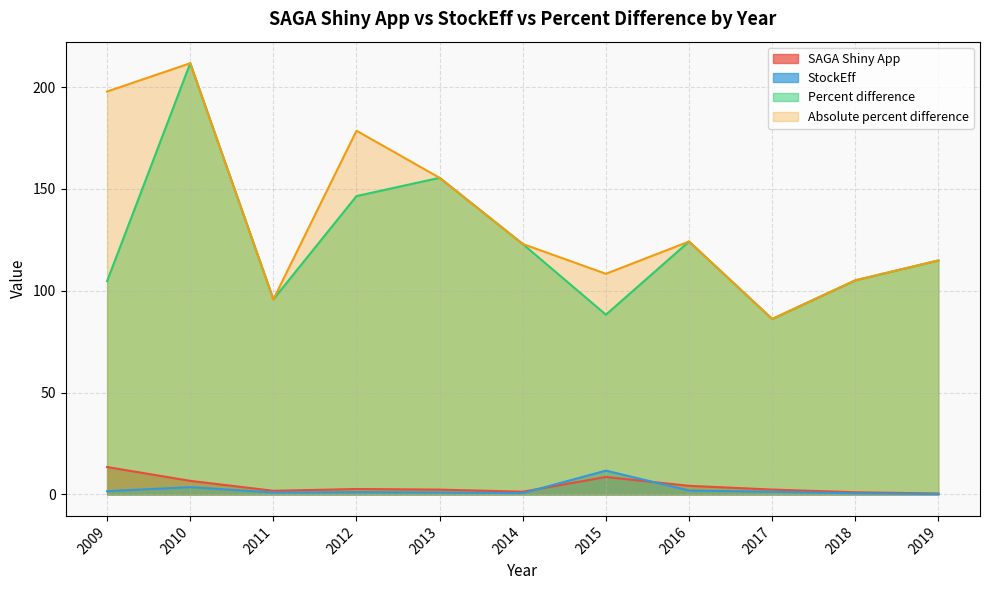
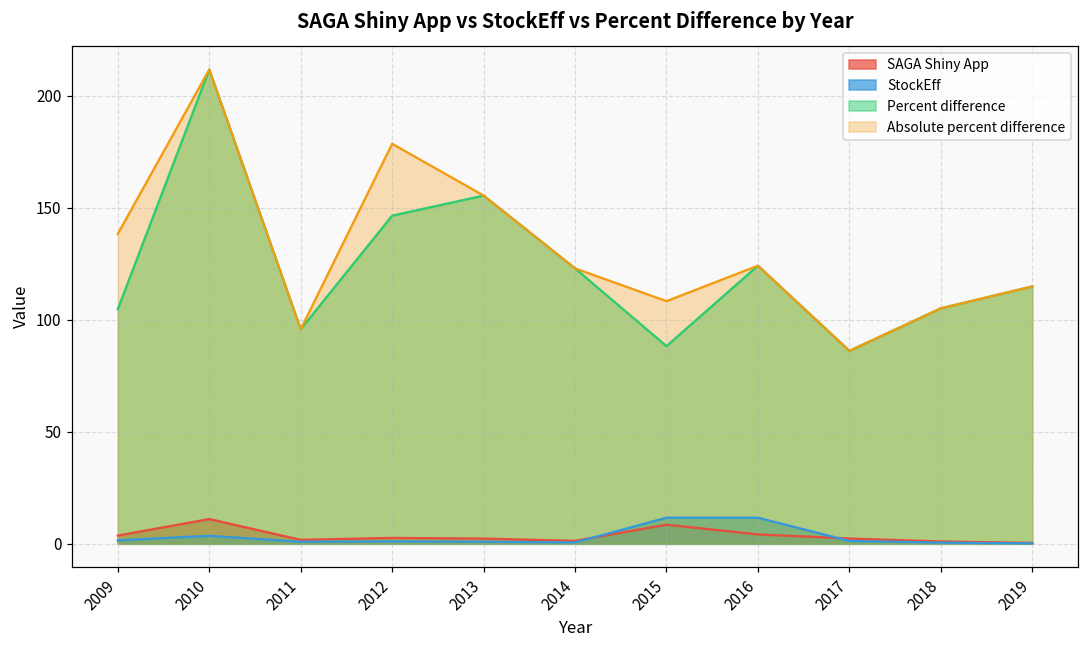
SAGA Shiny App, 2009: 13 -> 4
Absolute percent difference, 2009: 198 -> 138
SAGA Shiny App, 2010: 7 -> 11
StockEff, 2016: 2 -> 12
